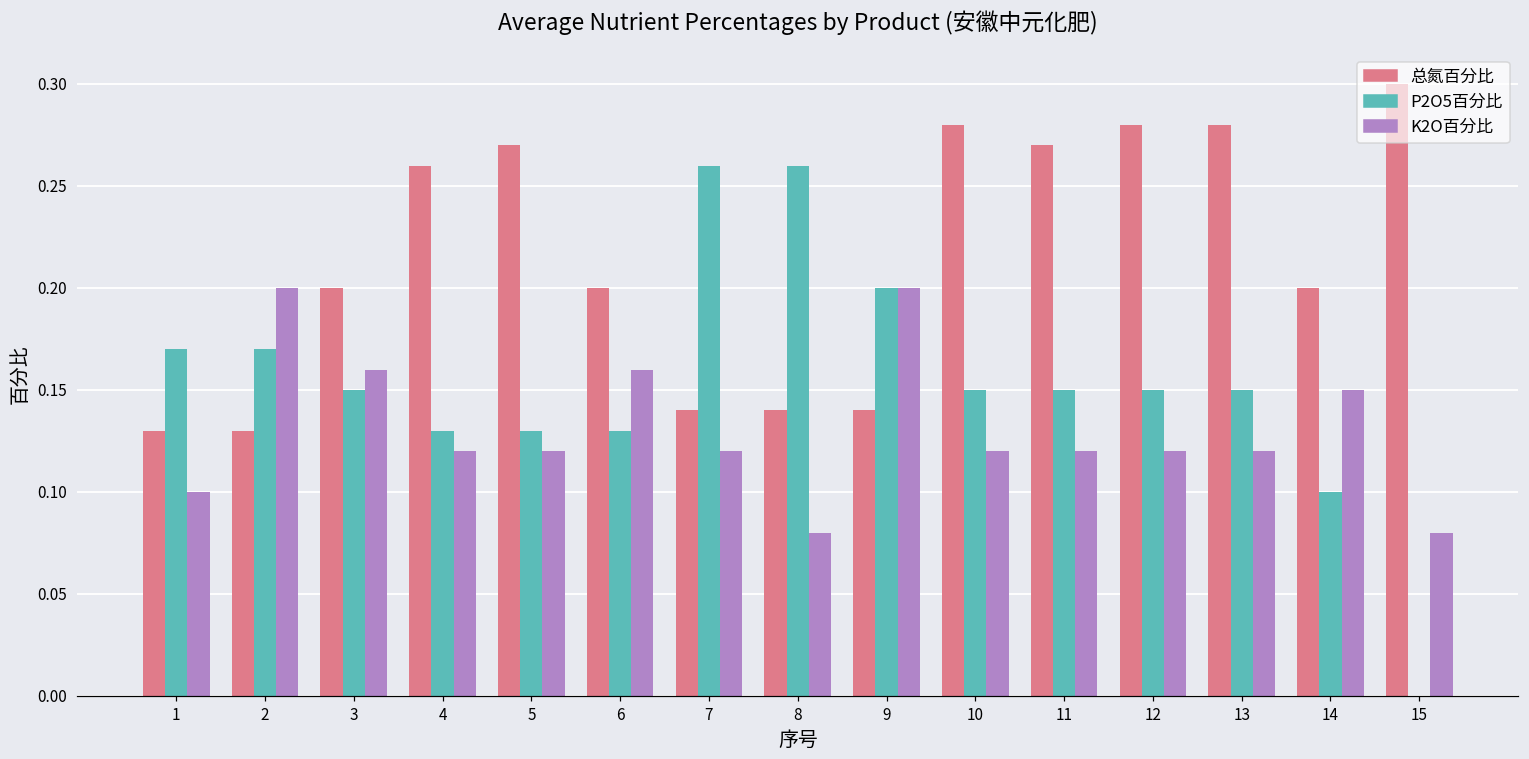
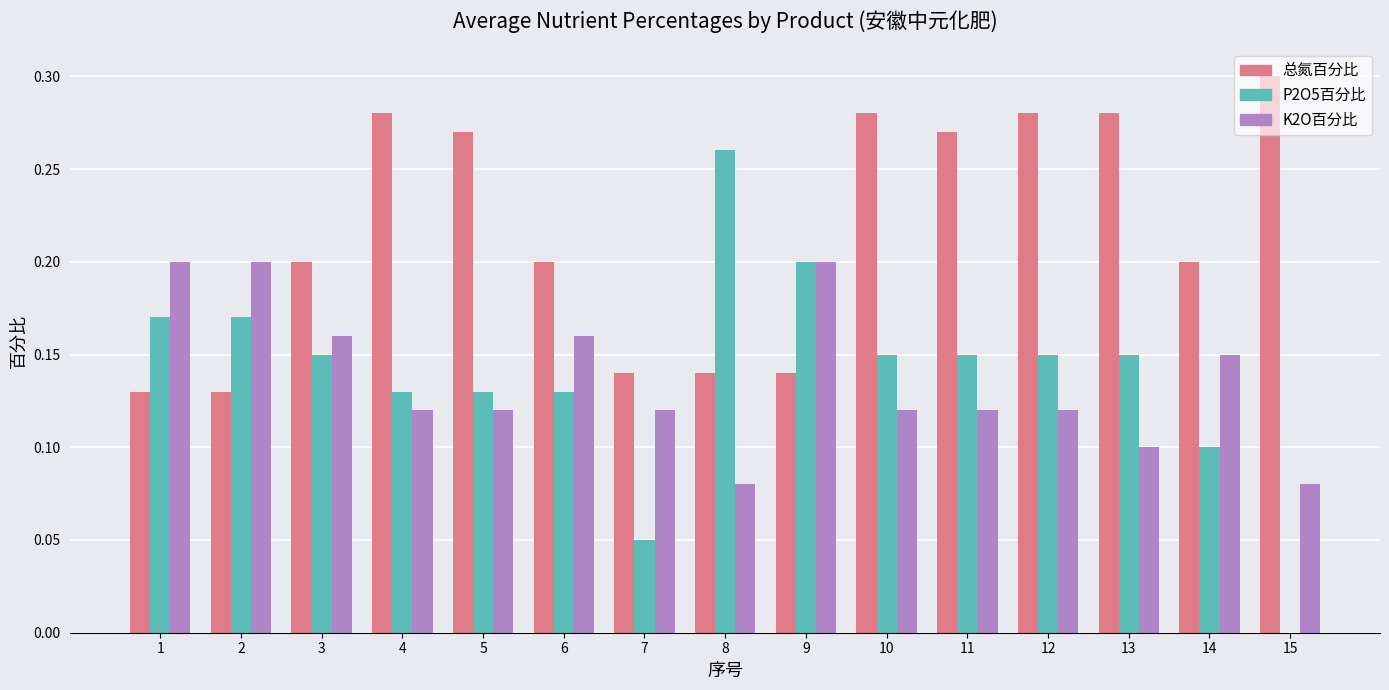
K2O百分比, 1: 0.1 -> 0.2
总氮百分比, 4: 0.26 -> 0.28
P2O5百分比, 7: 0.26 -> 0.05
K2O百分比, 13: 0.12 -> 0.10
